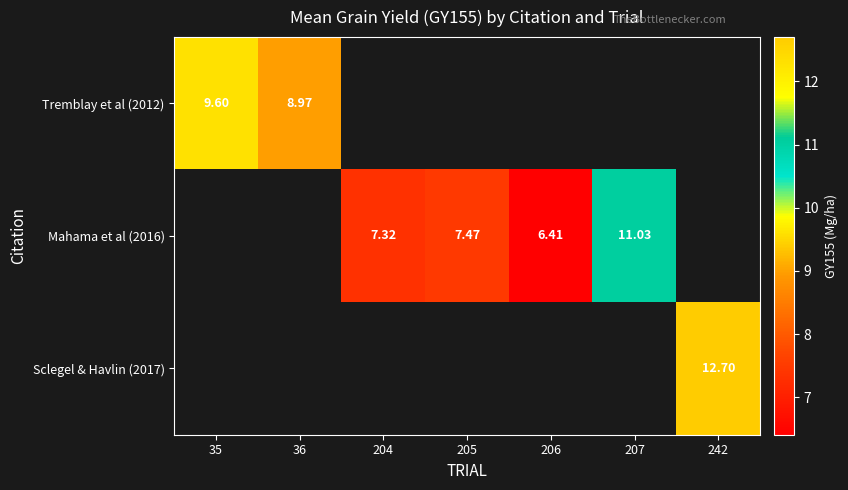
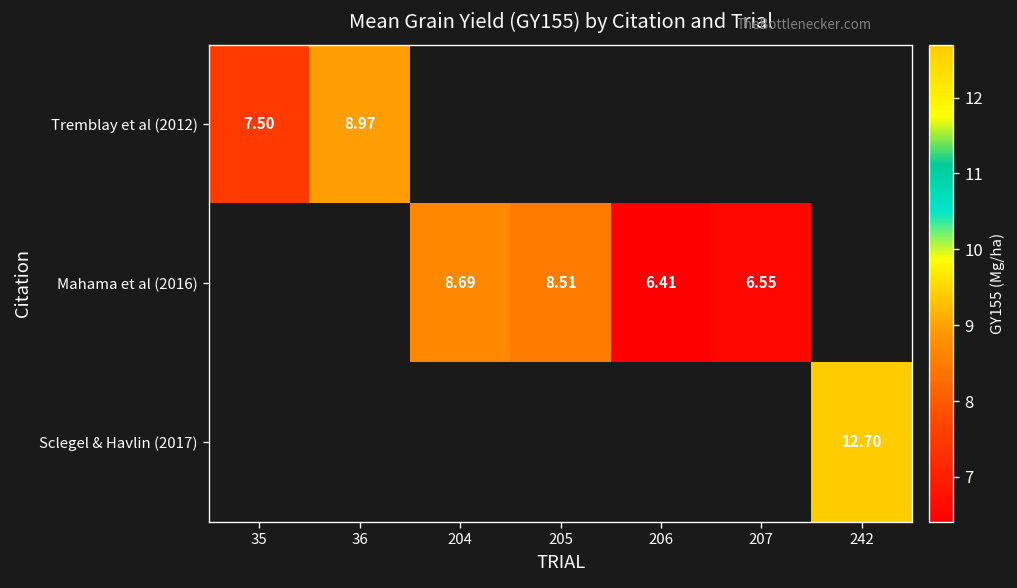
Tremblay et al (2012), 35: 9.60 -> 7.50
Mahama et al (2016), 204: 7.32 -> 8.69
Mahama et al (2016), 205: 7.47 -> 8.51
Mahama et al (2016), 207: 11.03 -> 6.55
